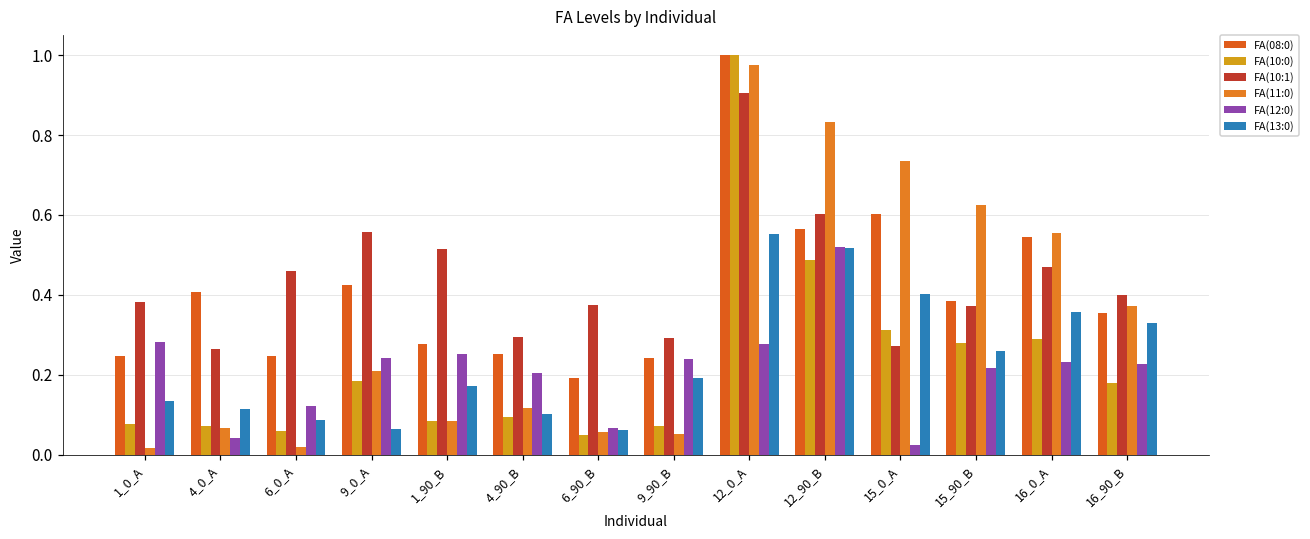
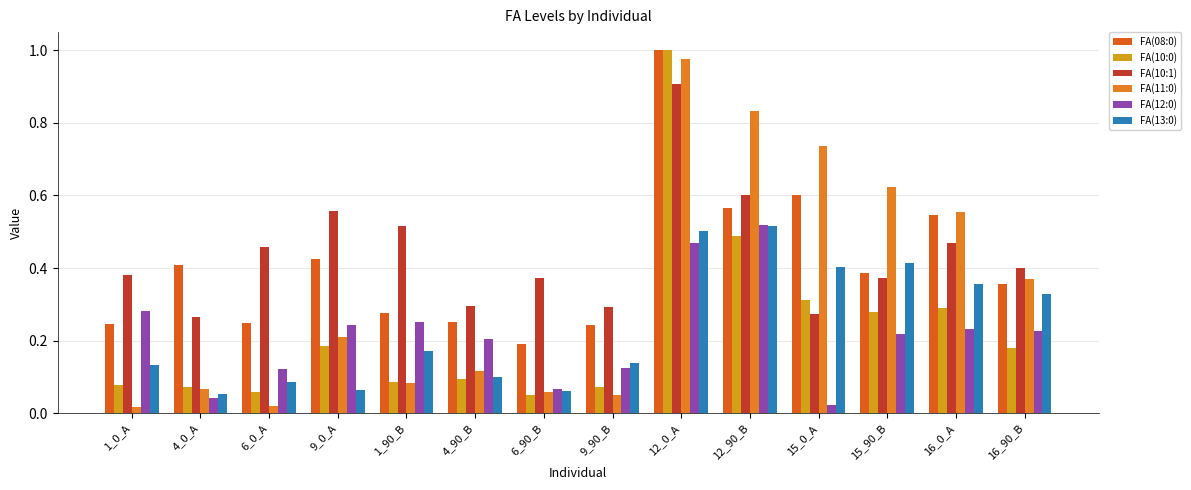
FA(13:0), 4_0_A: 0.11 -> 0.05
FA(12:0), 9_90_B: 0.24 -> 0.12
FA(13:0), 9_90_B: 0.19 -> 0.14
FA(12:0), 12_0_A: 0.28 -> 0.47
FA(13:0), 12_0_A: 0.55 -> 0.50
FA(13:0), 15_90_B: 0.26 -> 0.41
